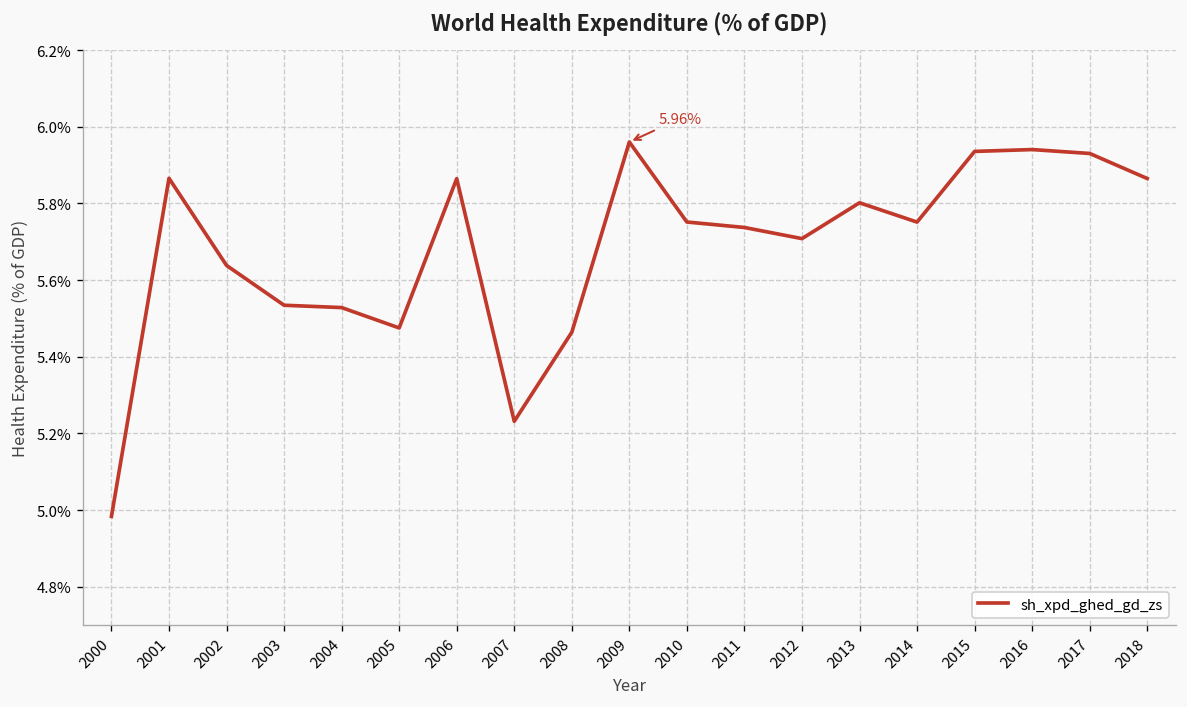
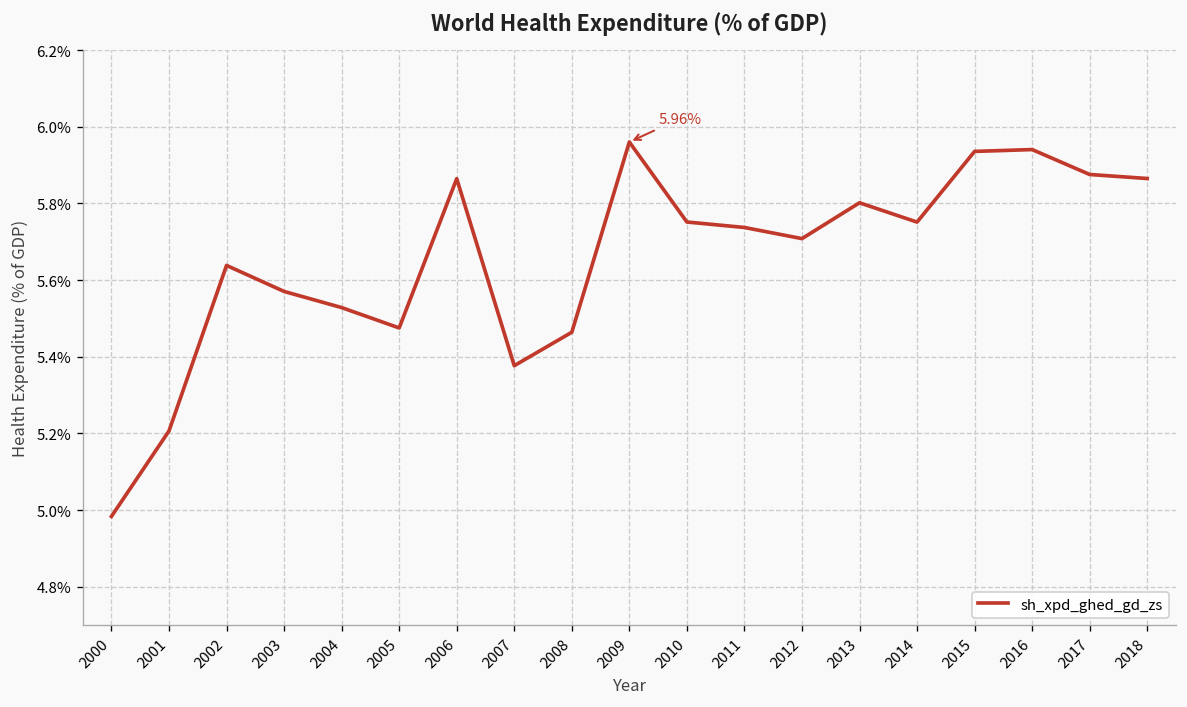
2001: 5.87% -> 5.21%
2003: 5.53% -> 5.57%
2007: 5.23% -> 5.38%
2017: 5.93% -> 5.88%
